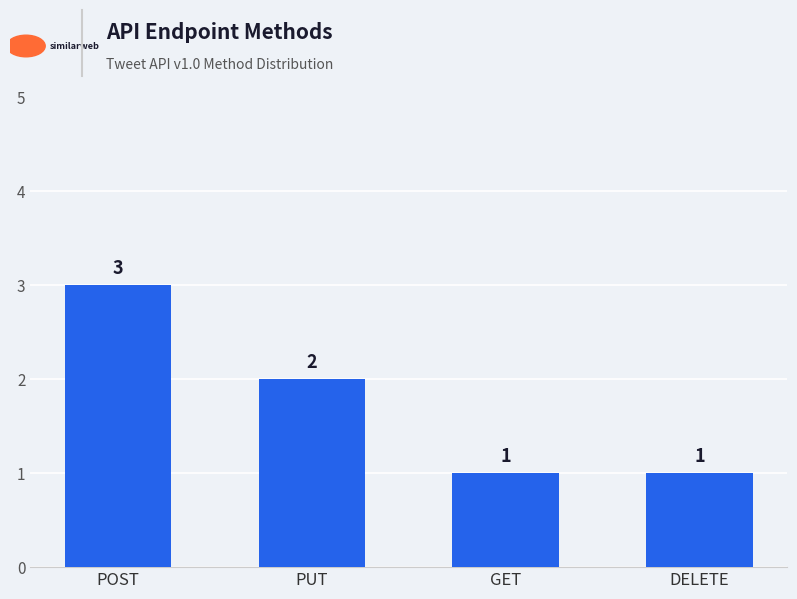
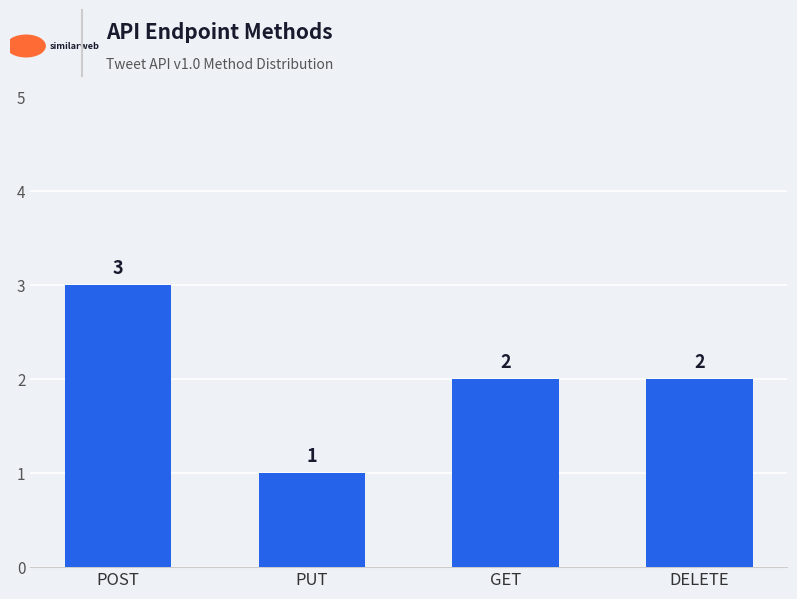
PUT: 2 -> 1
GET: 1 -> 2
DELETE: 1 -> 2
